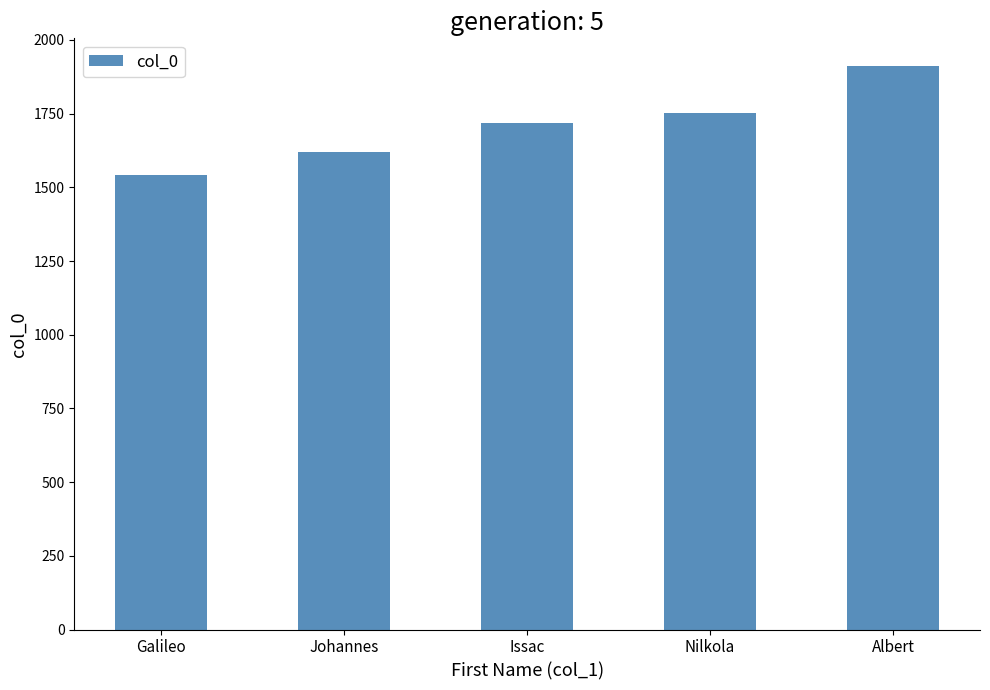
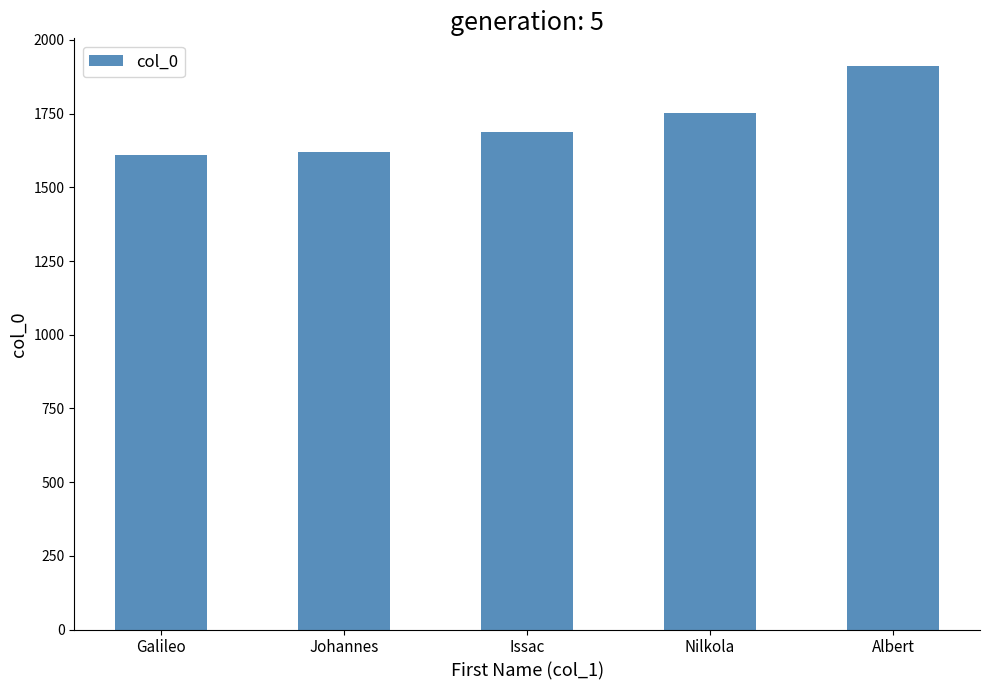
Galileo: 1540 -> 1610
Issac: 1720 -> 1690
